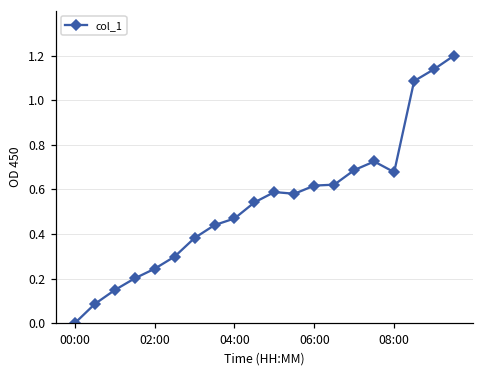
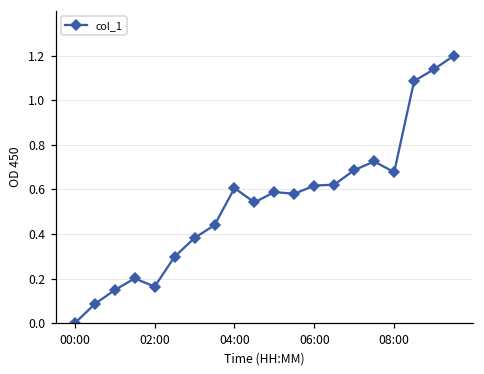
02:00: 0.24 -> 0.16
04:00: 0.47 -> 0.61
